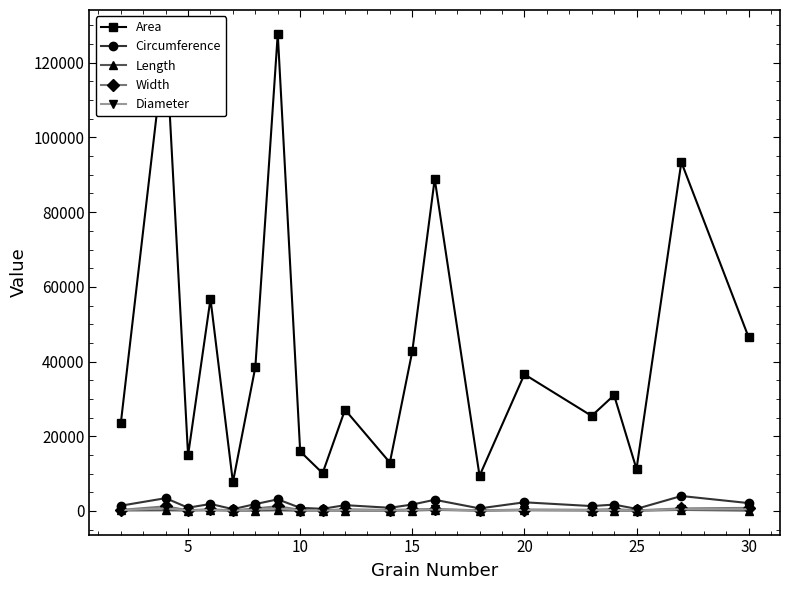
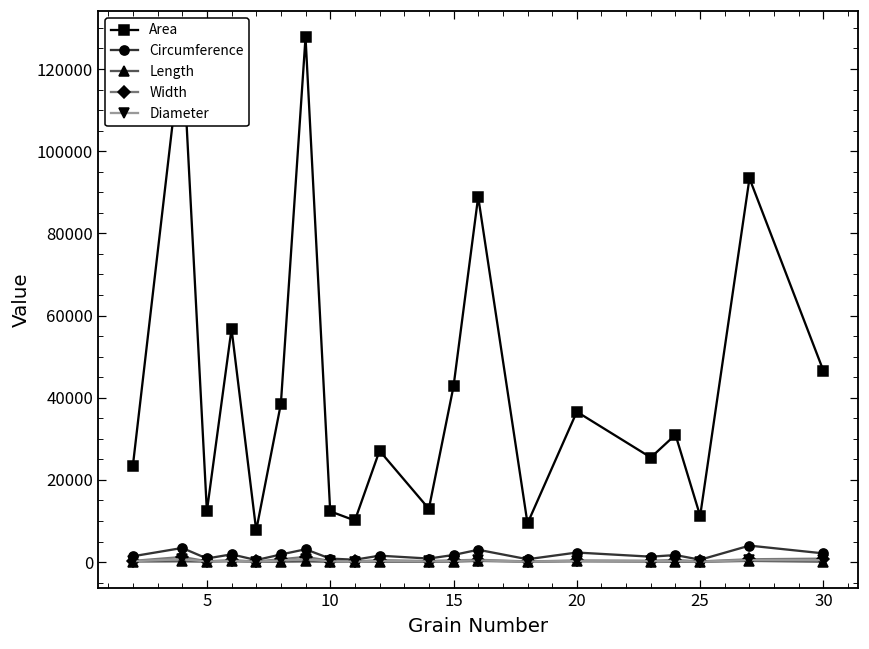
Area, 5: 15000 -> 12000
Area, 10: 16000 -> 12000
